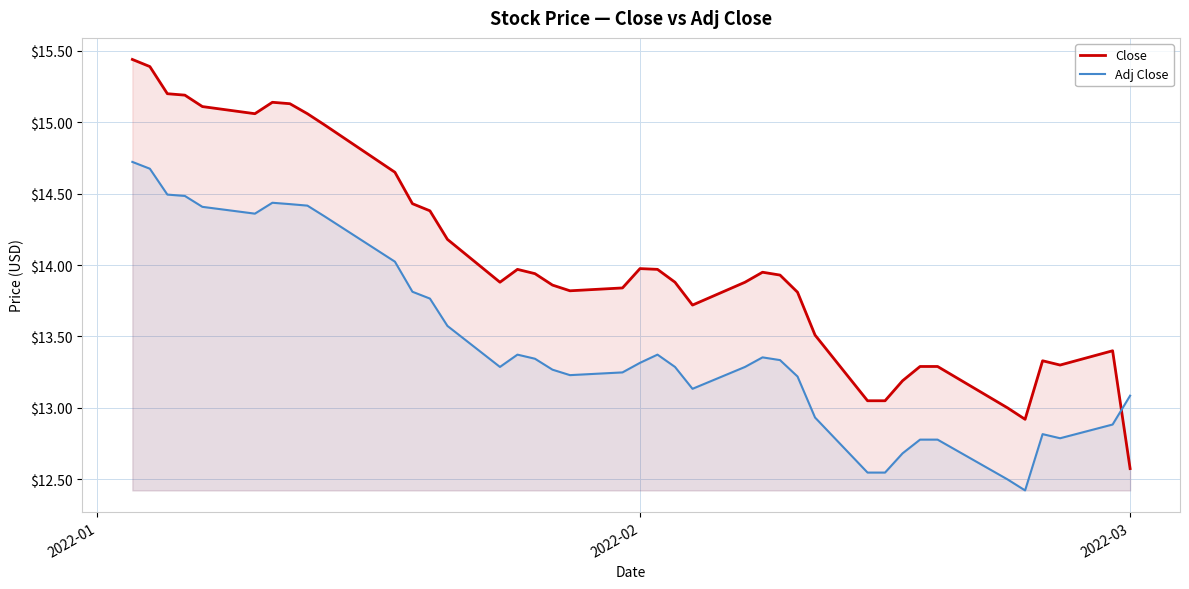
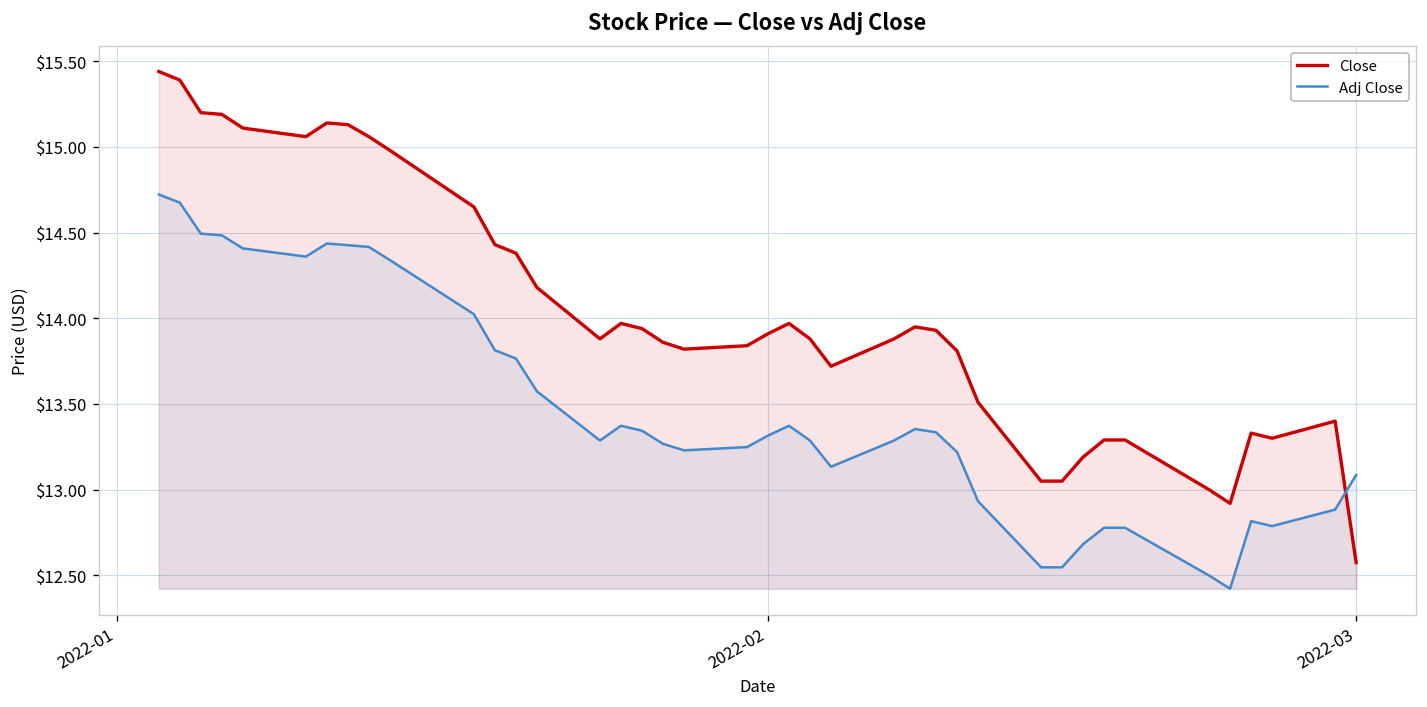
Close, 2022-02: $13.98 -> $13.91
